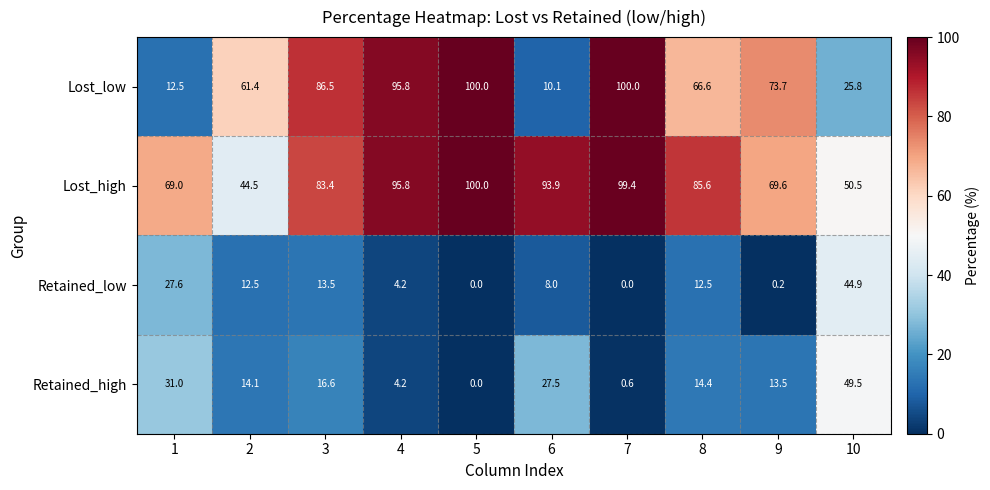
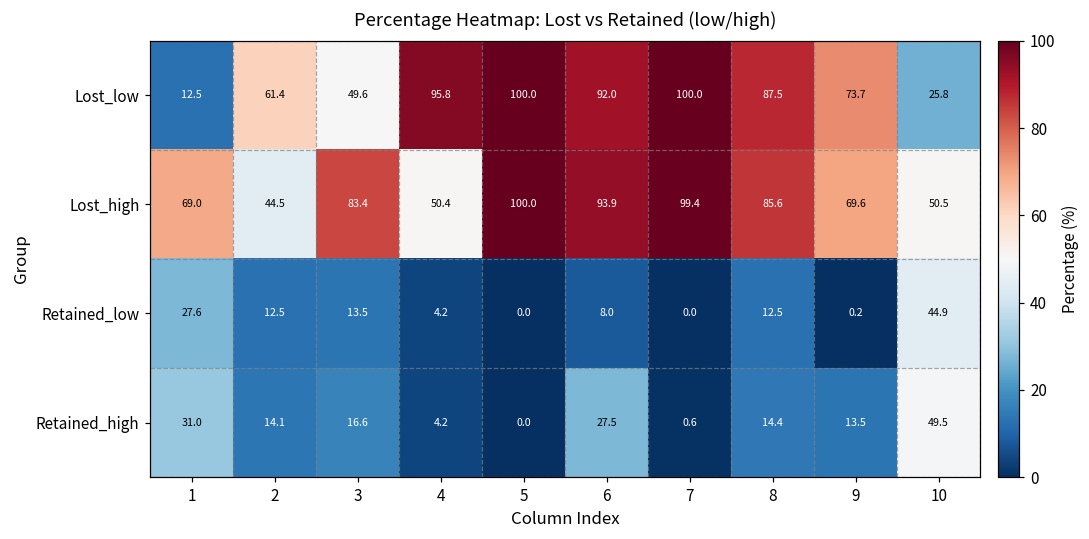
Lost_low, 3: 86.5 -> 49.6
Lost_low, 6: 10.1 -> 92.0
Lost_low, 8: 66.6 -> 87.5
Lost_high, 4: 95.8 -> 50.4
